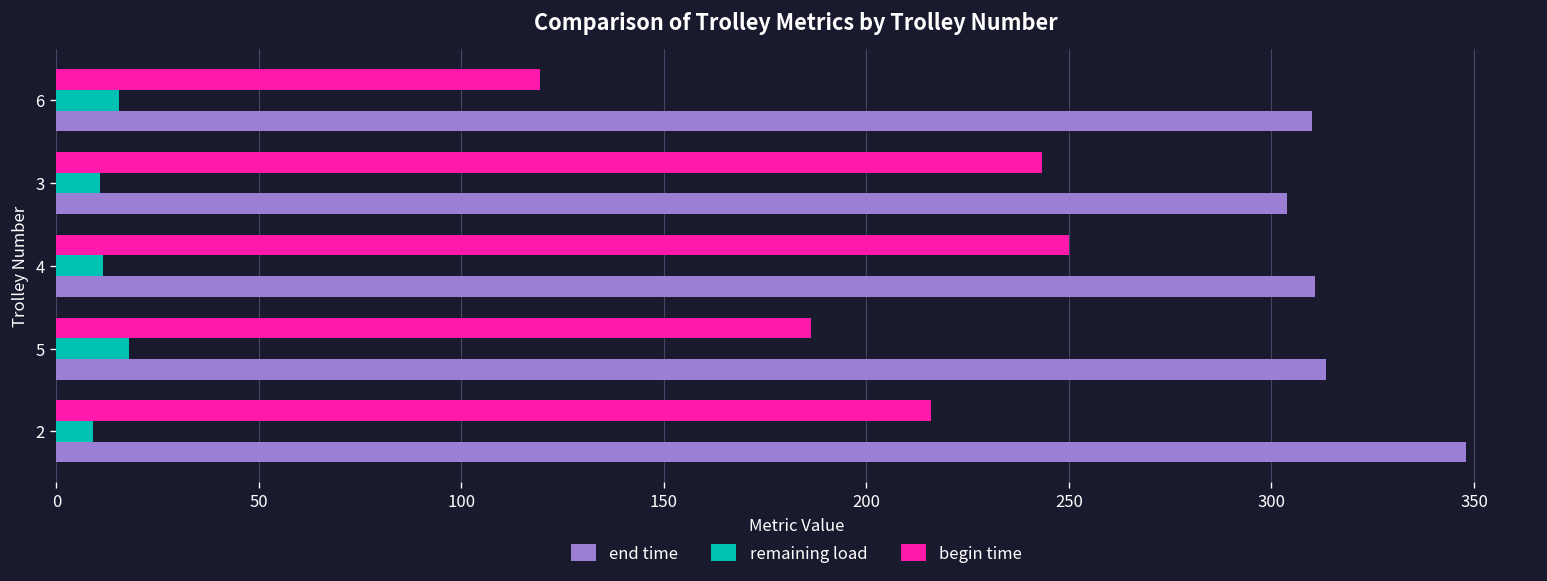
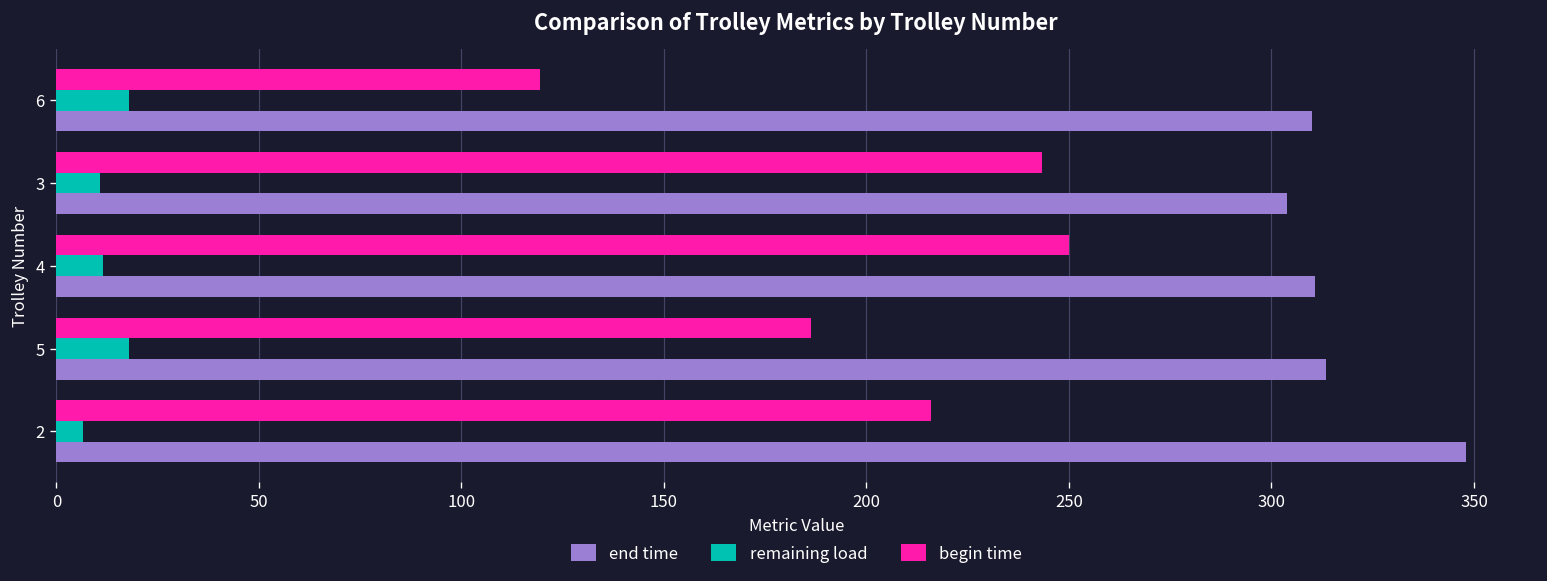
remaining load, 6: 16 -> 18
remaining load, 2: 9 -> 6
